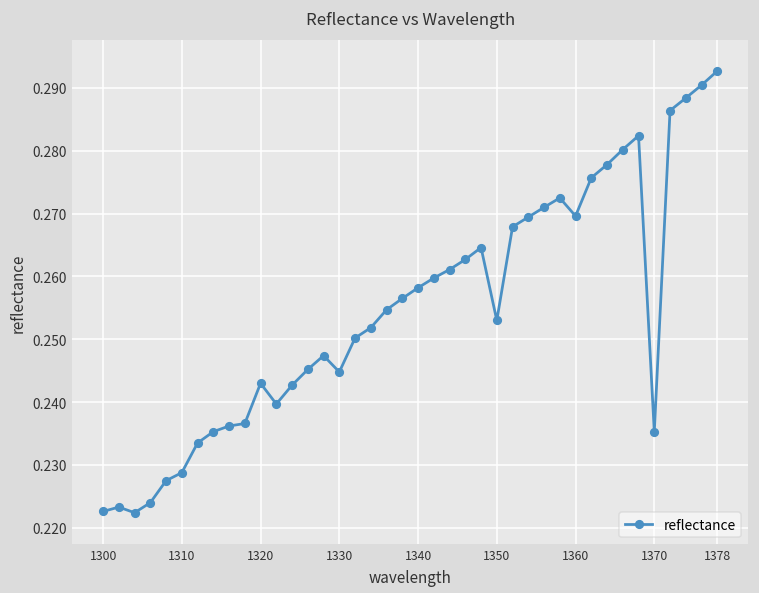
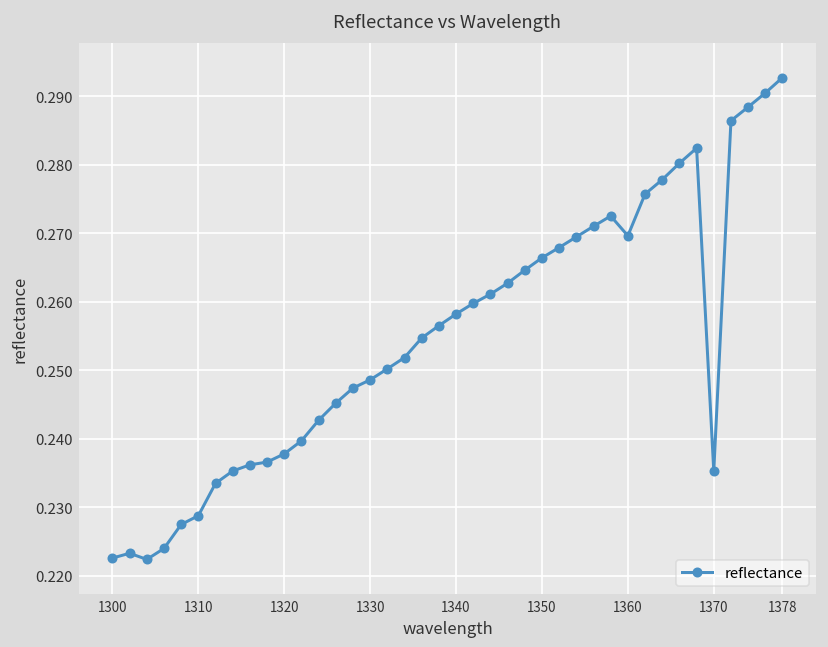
1320: 0.243 -> 0.238
1330: 0.245 -> 0.249
1350: 0.253 -> 0.266
